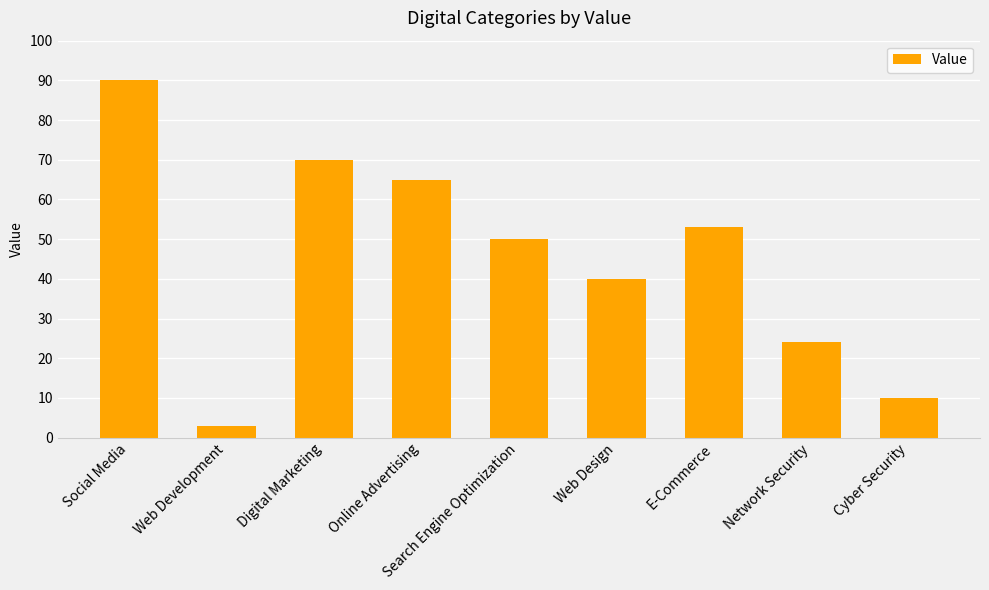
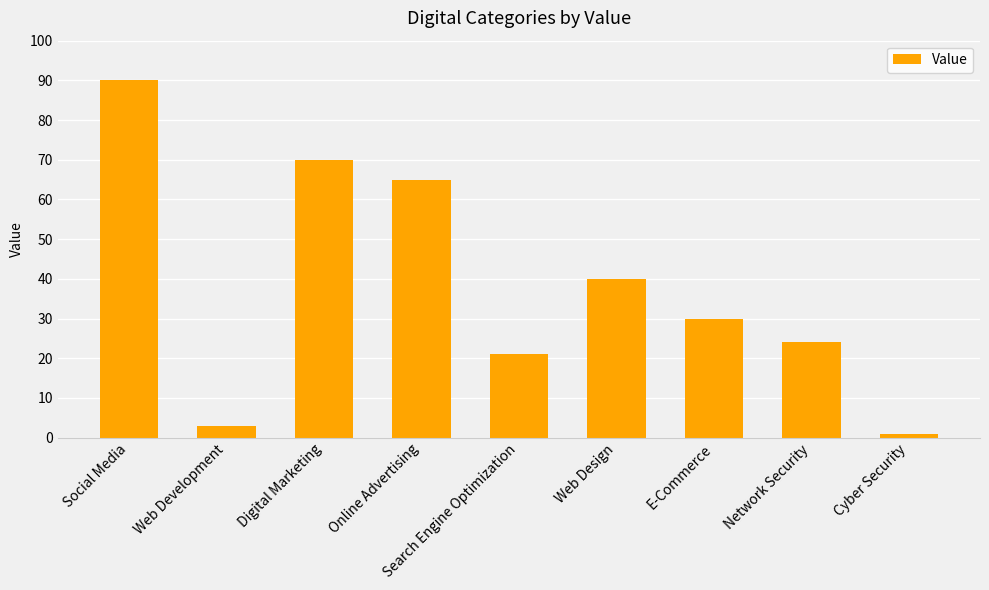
Search Engine Optimization: 50 -> 21
E-Commerce: 53 -> 30
Cyber Security: 10 -> 1
